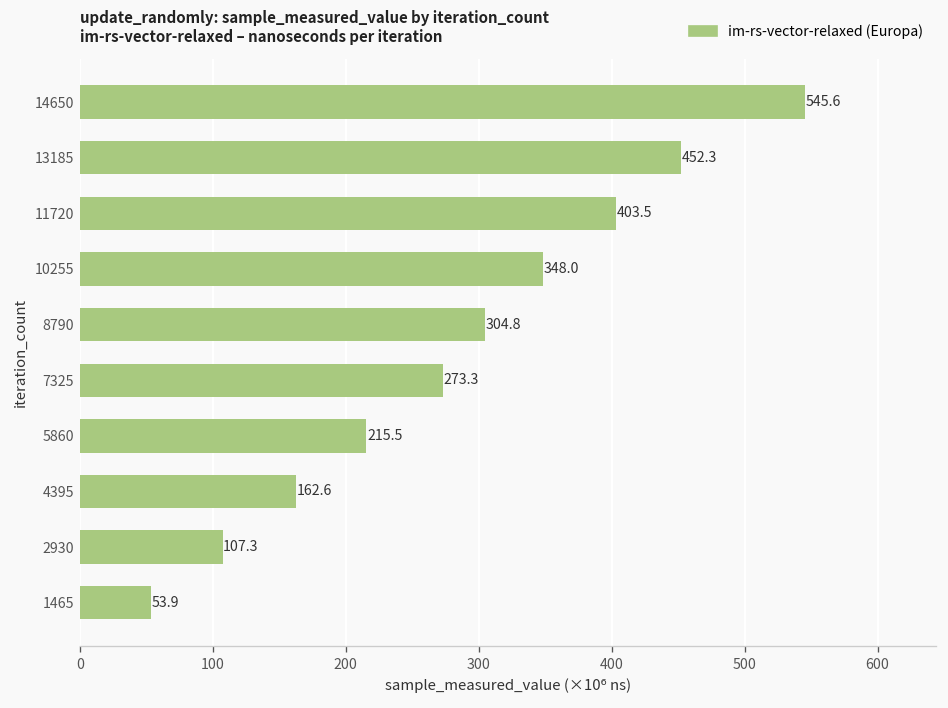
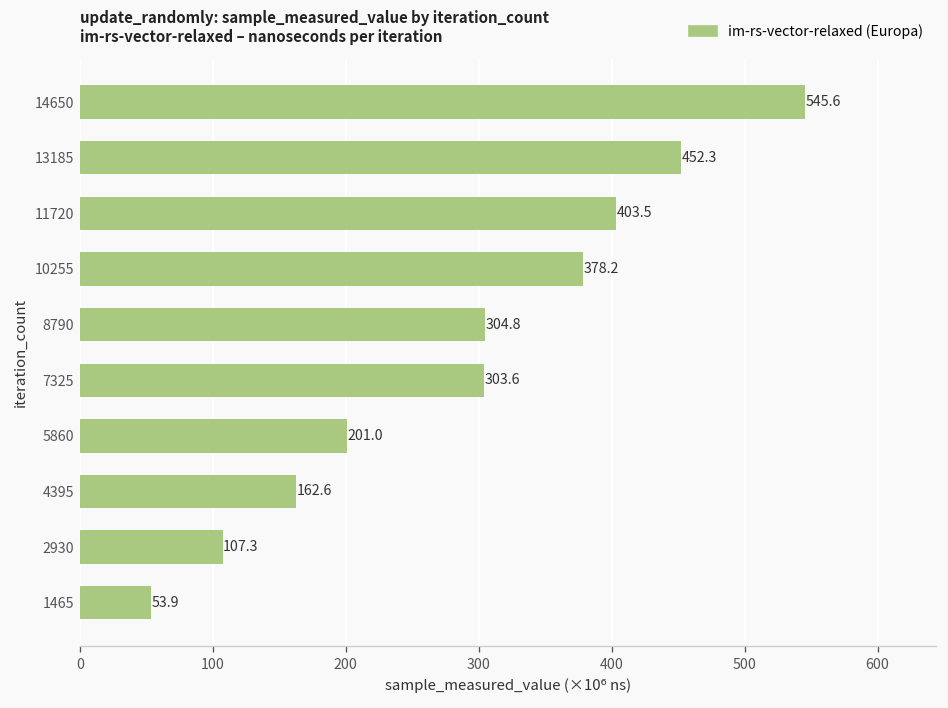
10255: 348.0 -> 378.2
7325: 273.3 -> 303.6
5860: 215.5 -> 201.0
